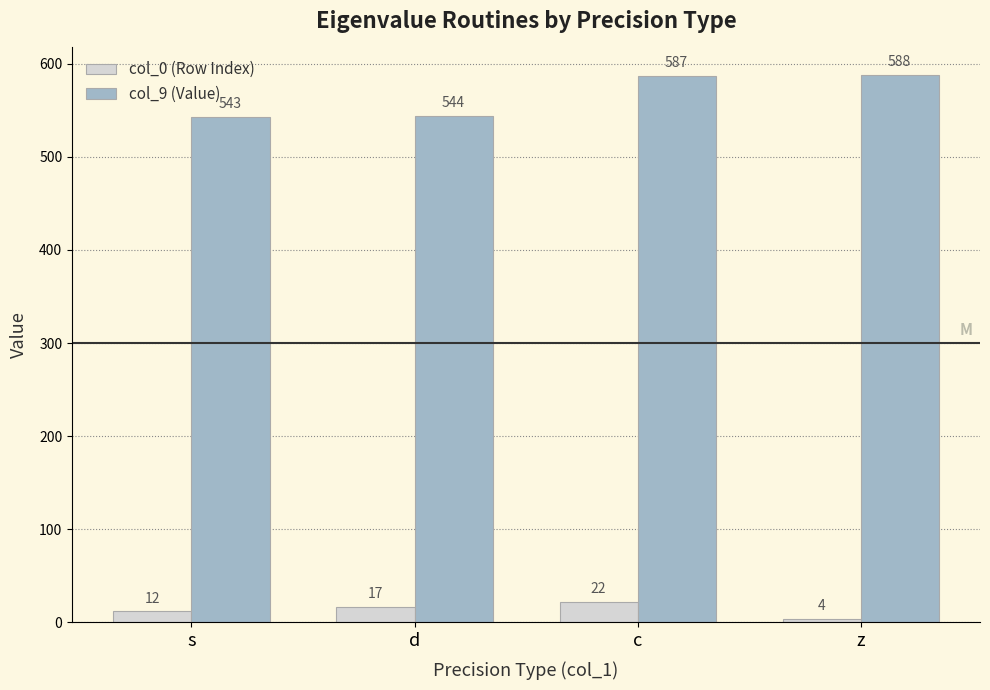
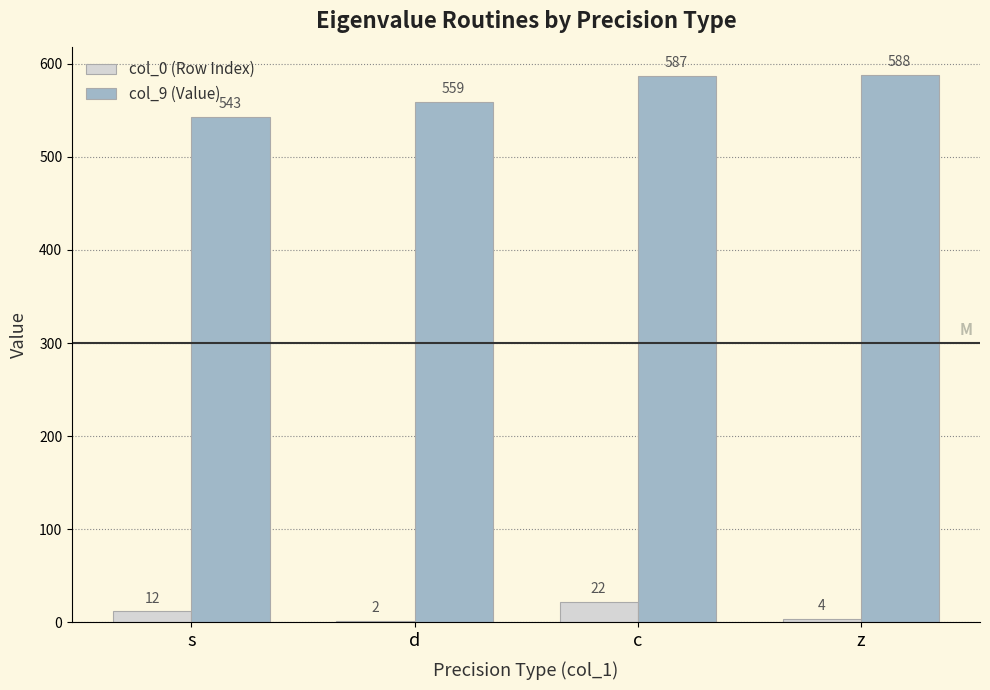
col_0 (Row Index), d: 17 -> 2
col_9 (Value), d: 544 -> 559
